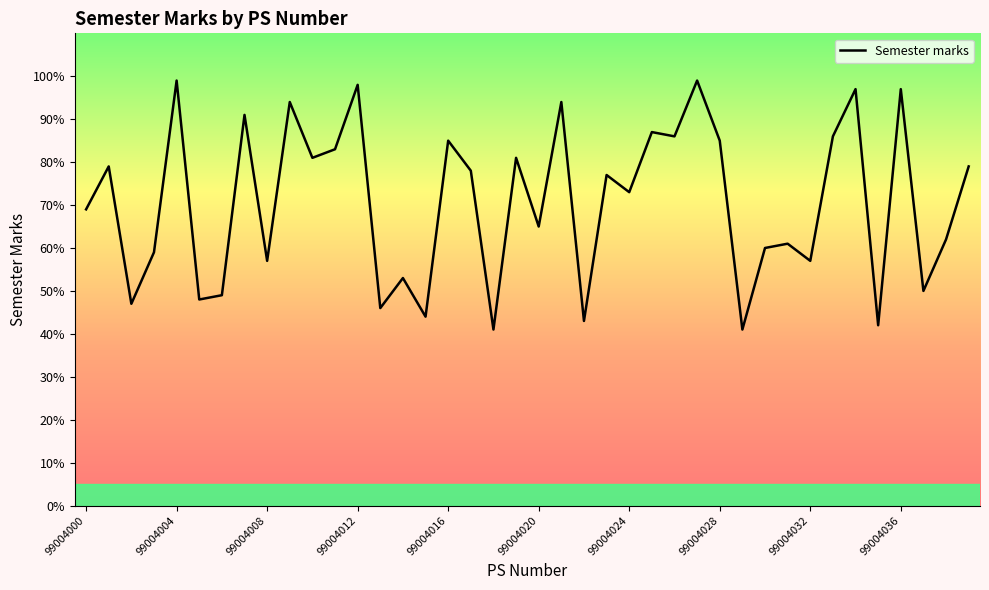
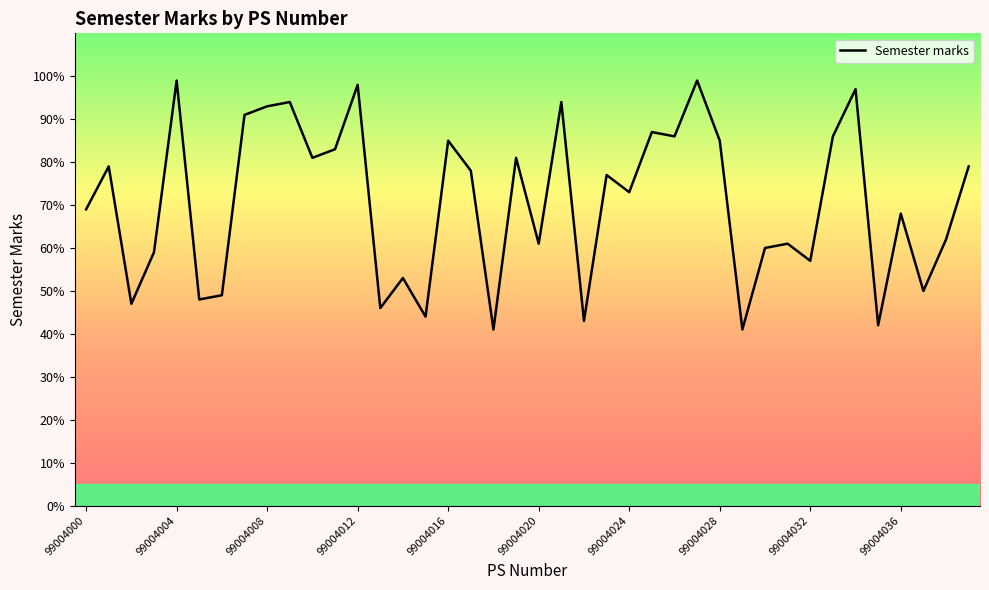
99004008: 57% -> 93%
99004020: 65% -> 61%
99004036: 97% -> 68%
